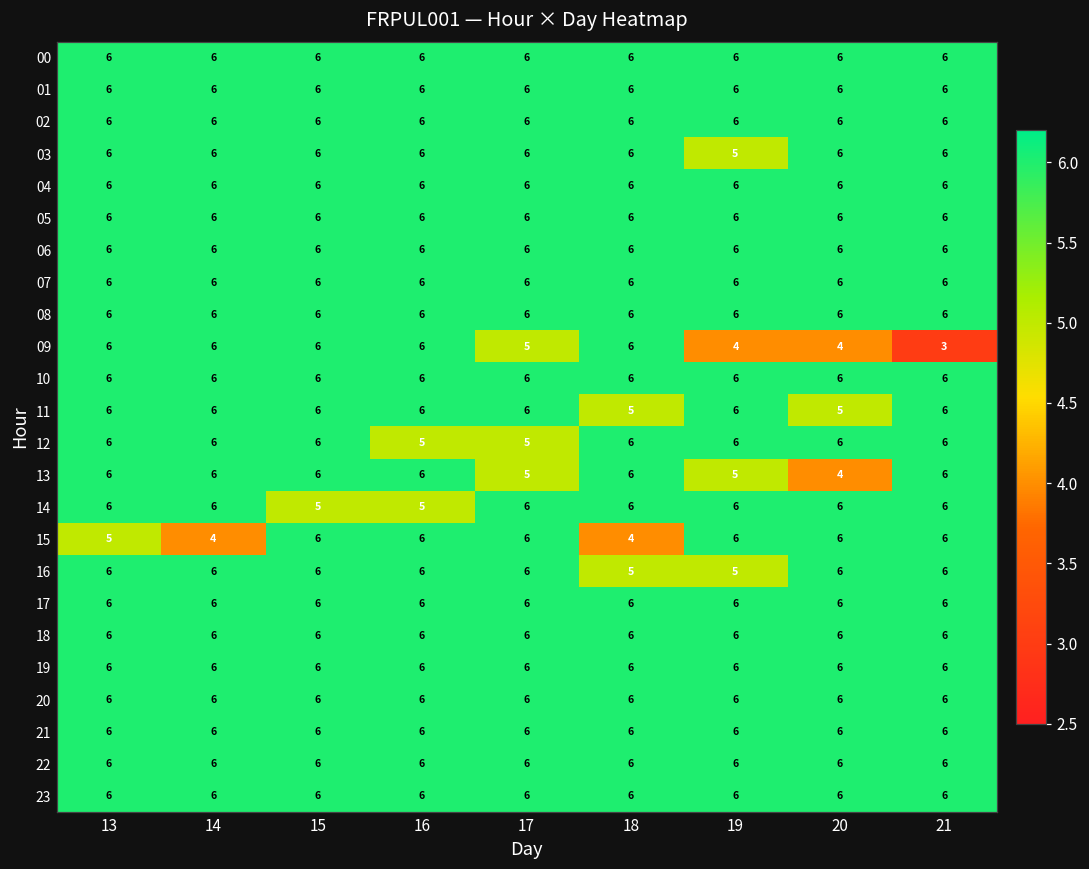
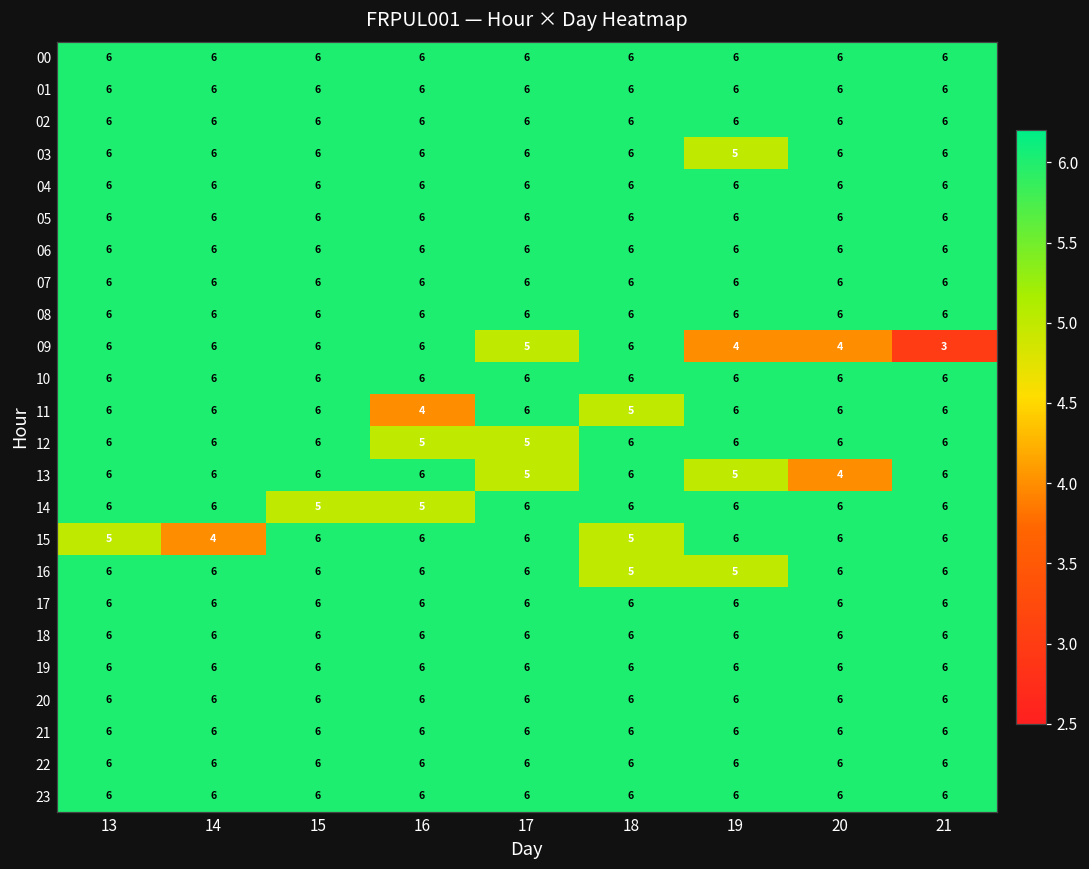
11, 16: 6 -> 4
11, 20: 5 -> 6
15, 18: 4 -> 5
